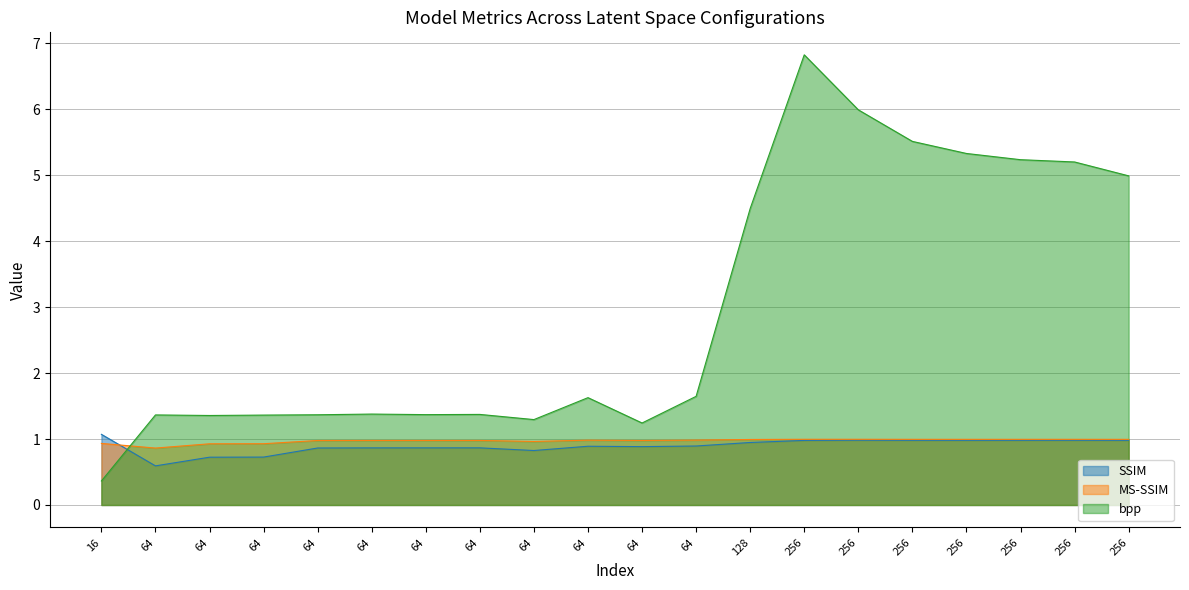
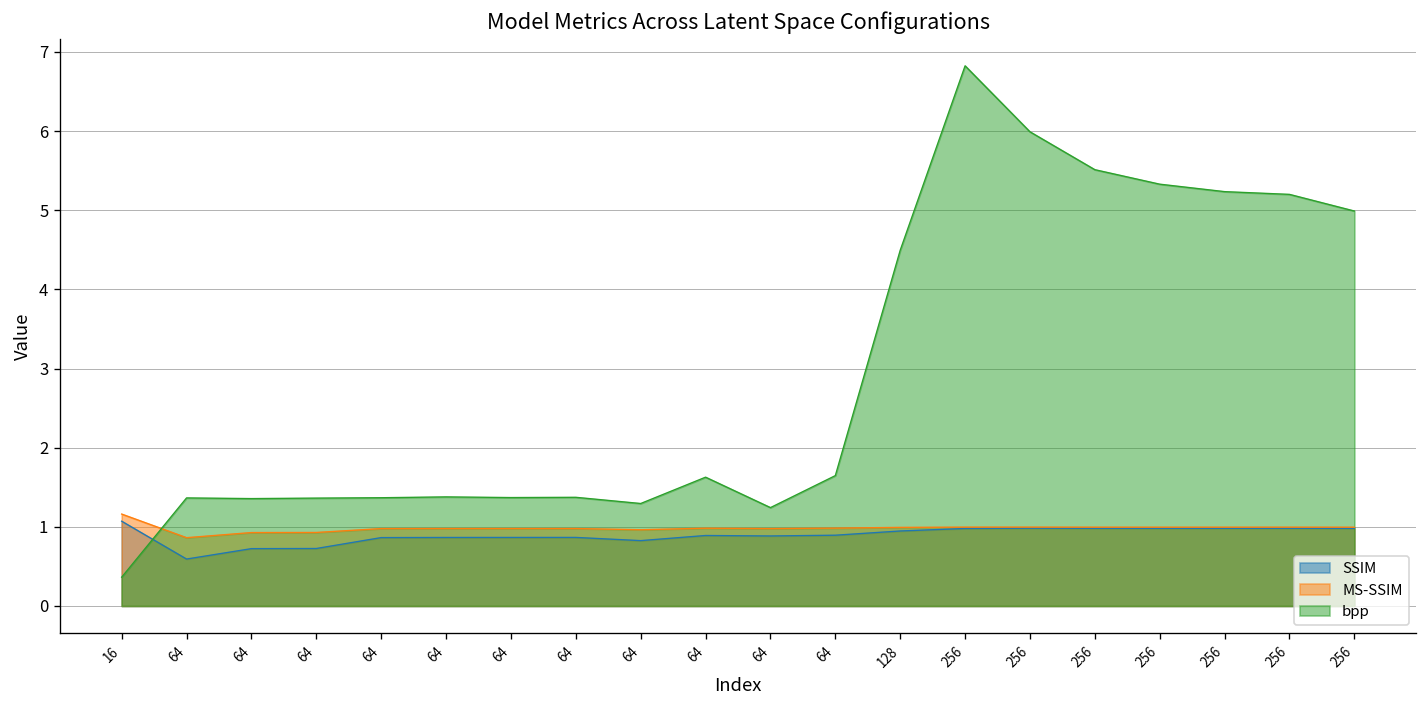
MS-SSIM, 16: 0.9 -> 1.2
